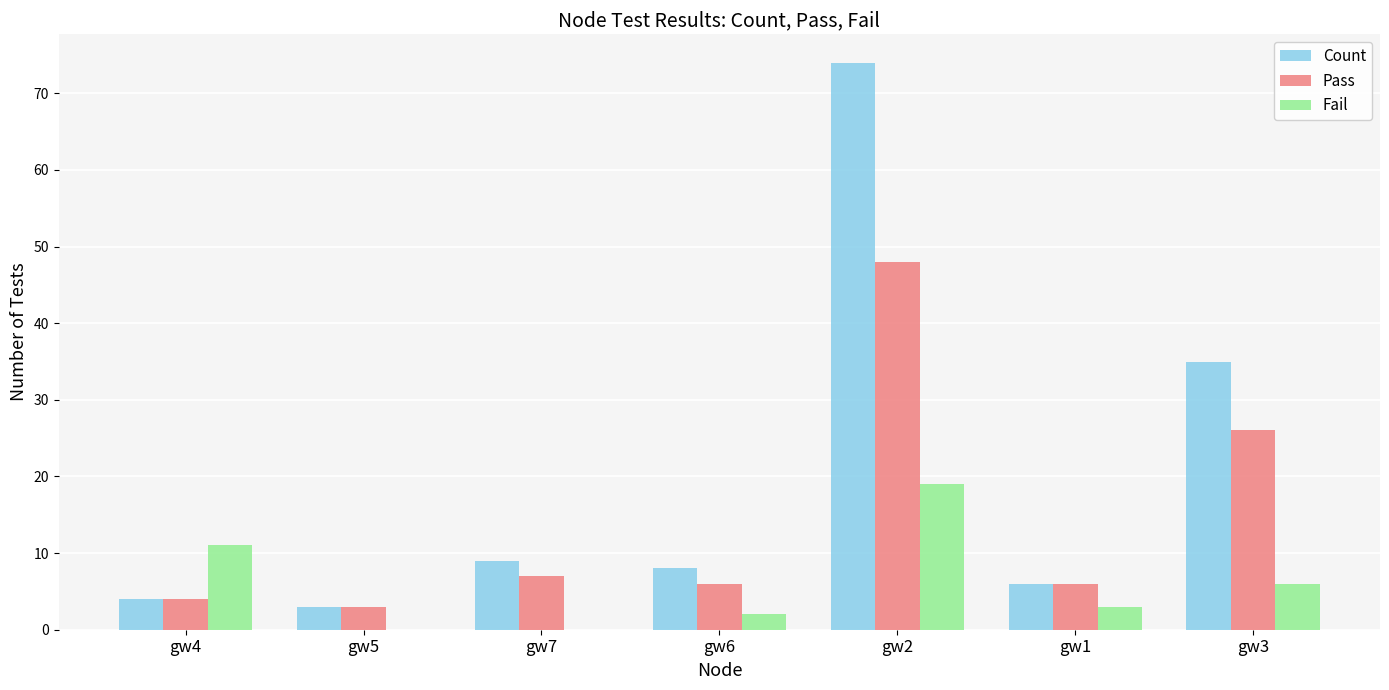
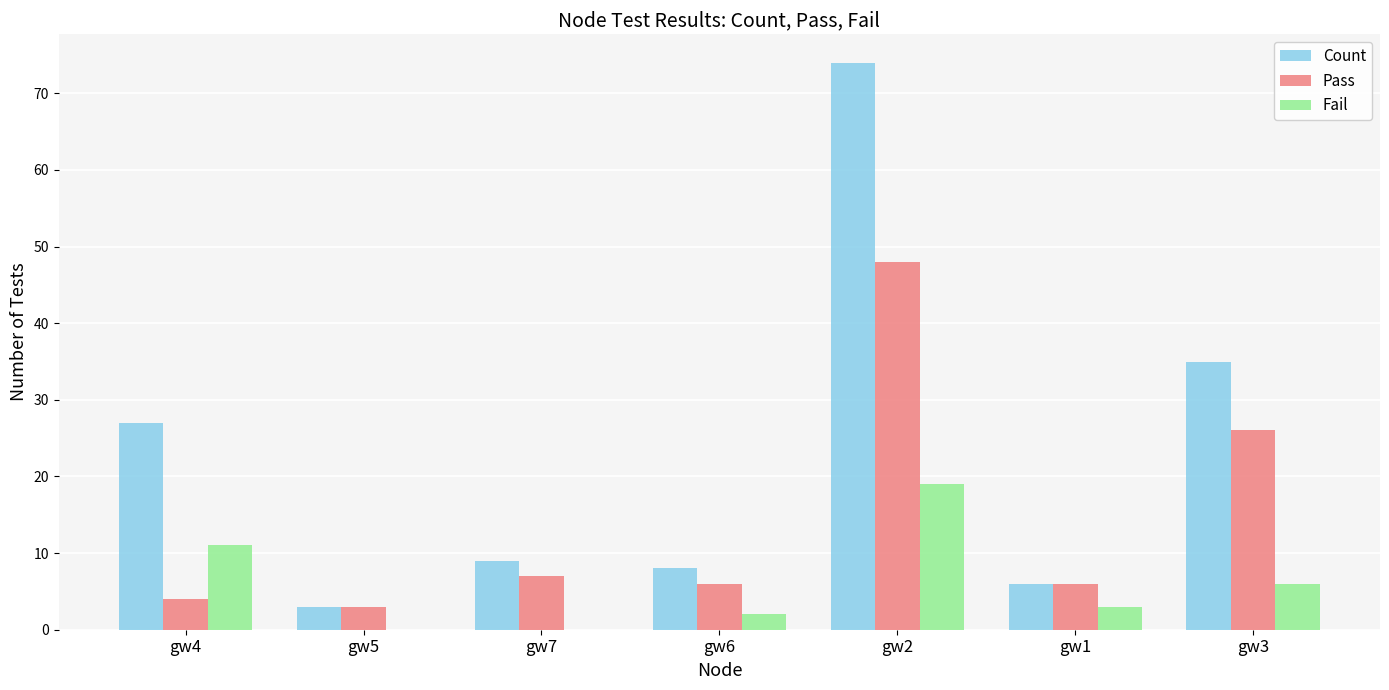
Count, gw4: 4 -> 27
